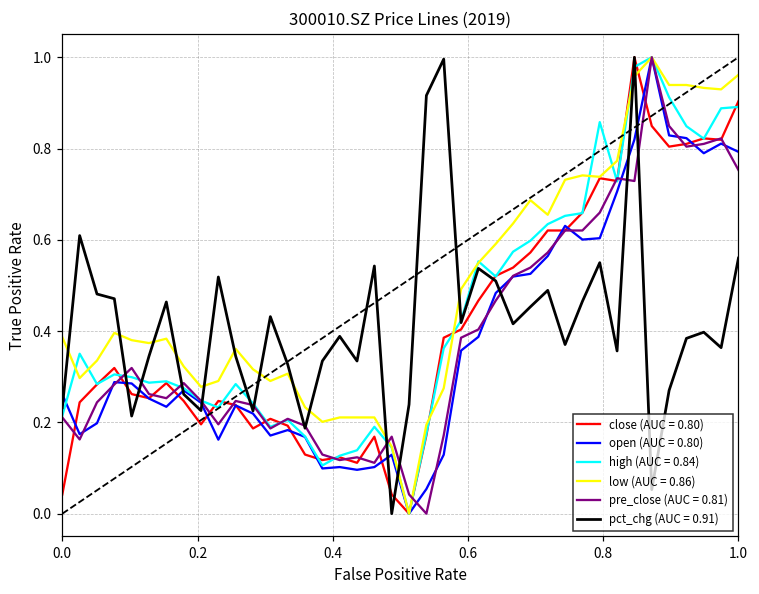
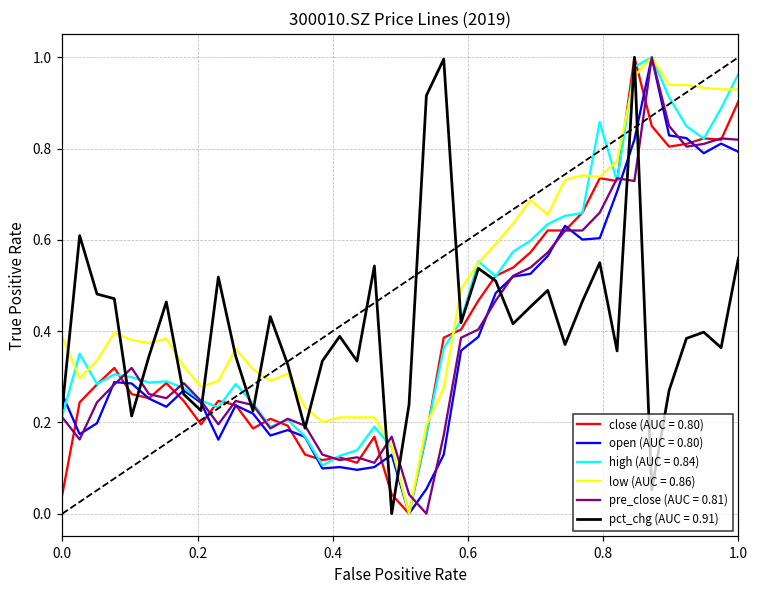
high (AUC = 0.84), 1.0: 0.89 -> 0.96
low (AUC = 0.86), 1.0: 0.96 -> 0.93
pre_close (AUC = 0.81), 1.0: 0.75 -> 0.82
